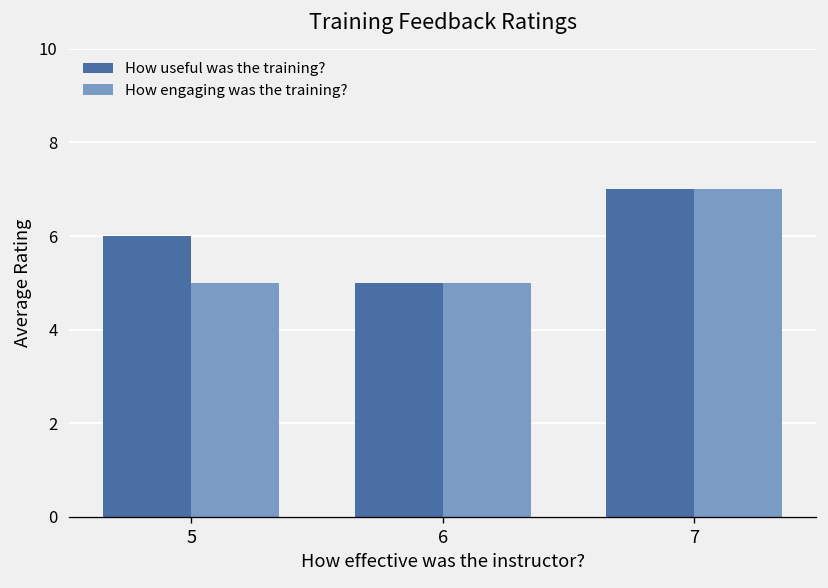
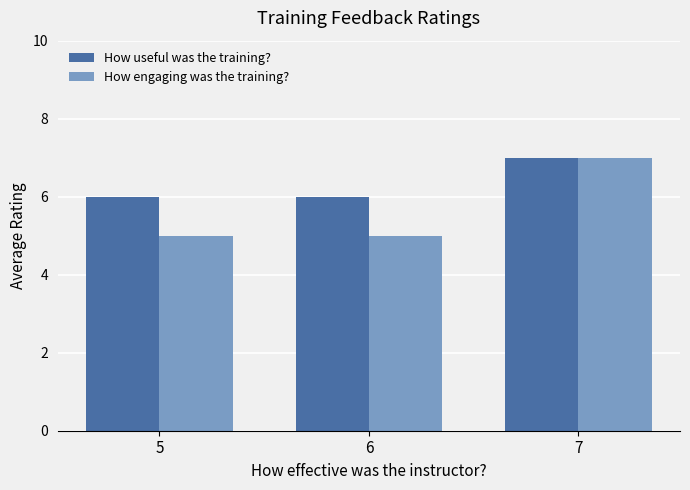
How useful was the training?, 6: 5 -> 6
